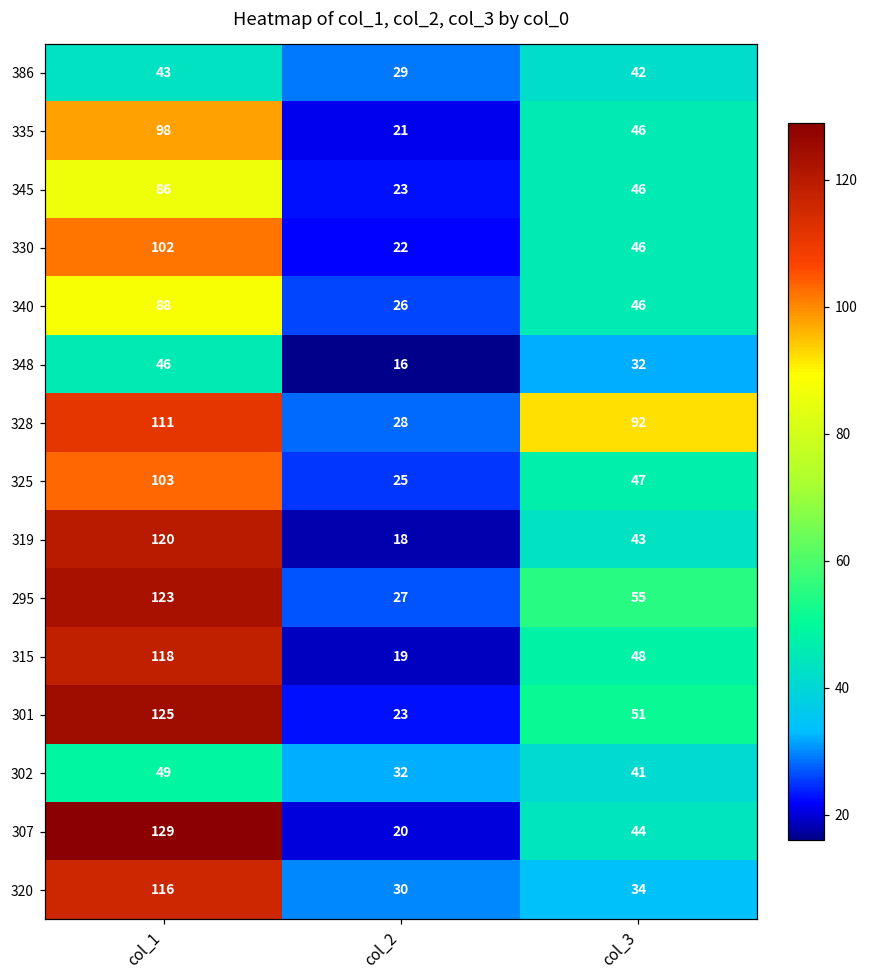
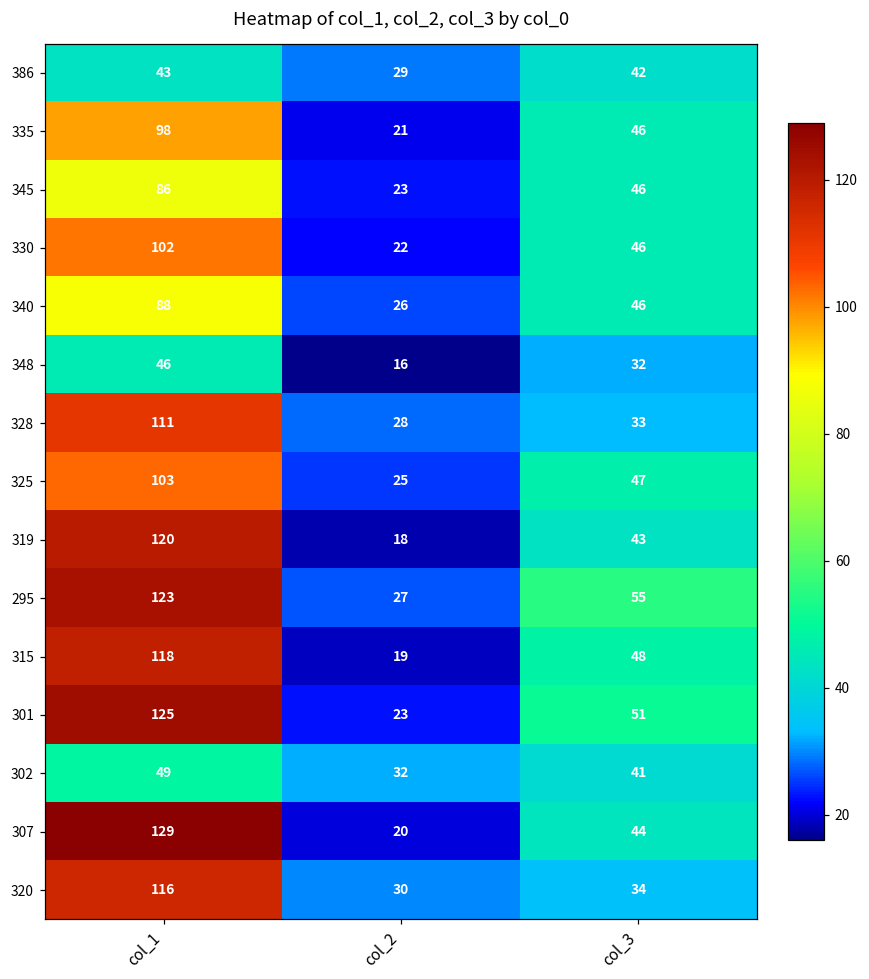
328, col_3: 92 -> 33
